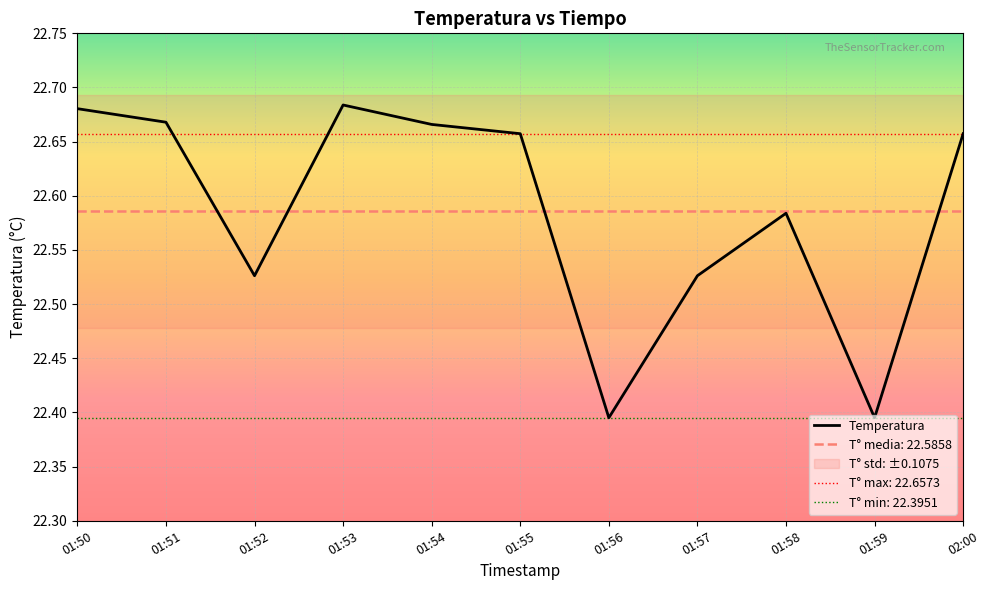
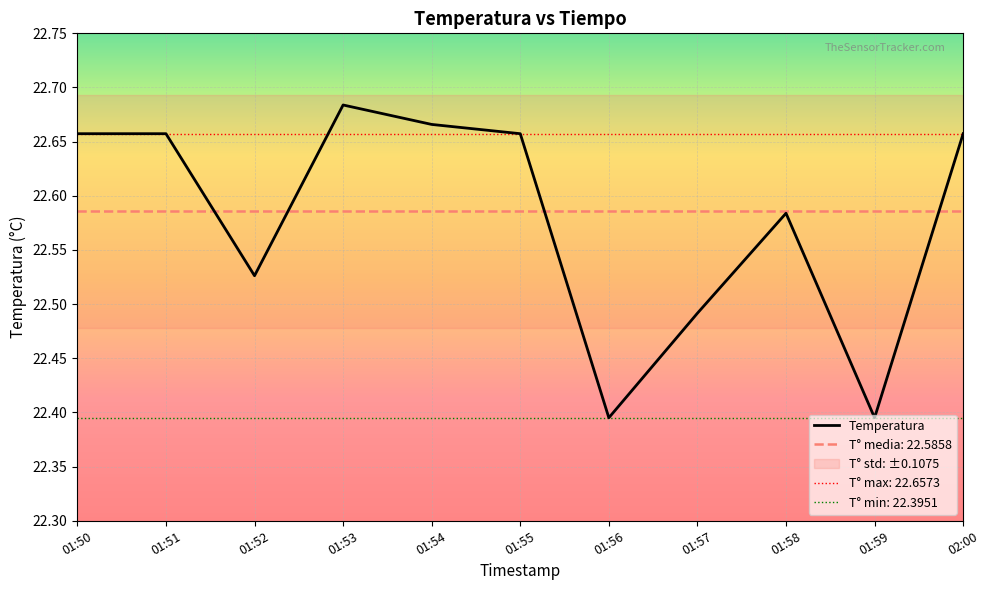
Temperatura, 01:50: 22.680 -> 22.657
Temperatura, 01:51: 22.668 -> 22.657
Temperatura, 01:57: 22.526 -> 22.492
